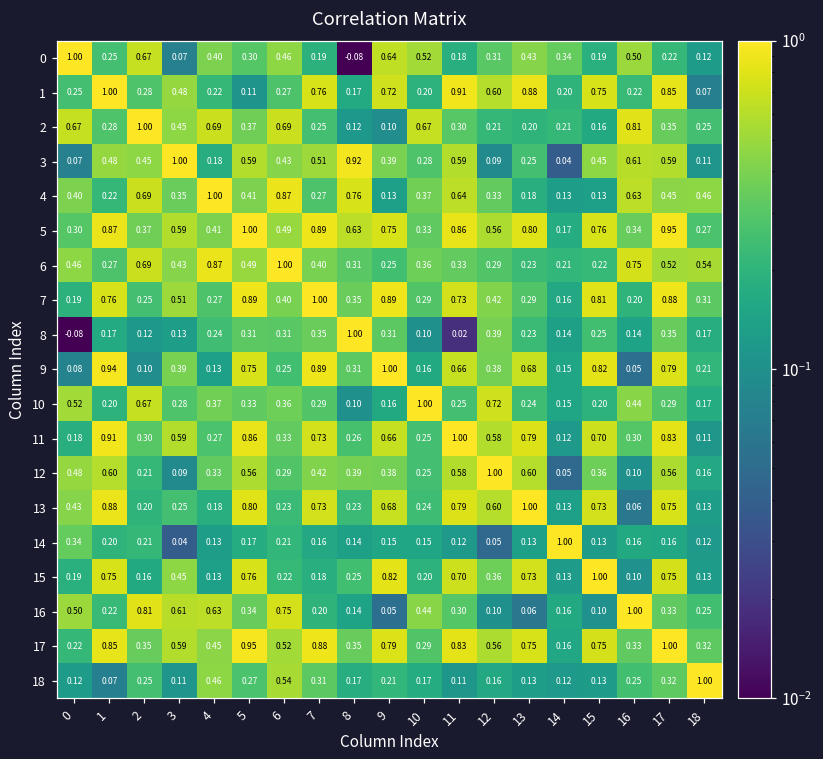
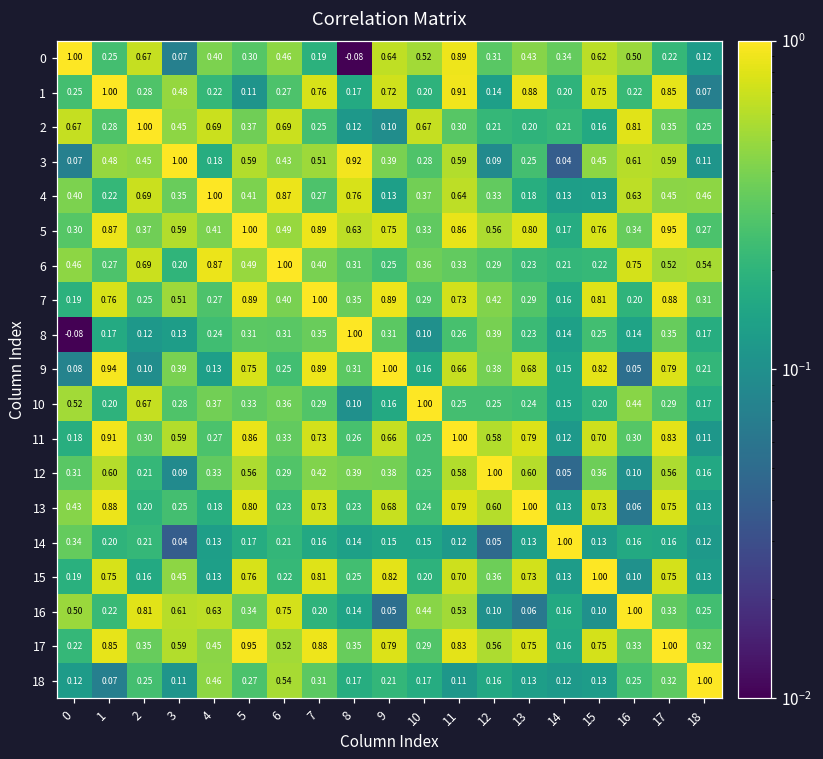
0, 11: 0.18 -> 0.89
0, 15: 0.19 -> 0.62
1, 12: 0.60 -> 0.14
6, 3: 0.43 -> 0.20
8, 11: 0.02 -> 0.26
10, 12: 0.72 -> 0.25
12, 0: 0.48 -> 0.31
15, 7: 0.18 -> 0.81
16, 11: 0.30 -> 0.53
